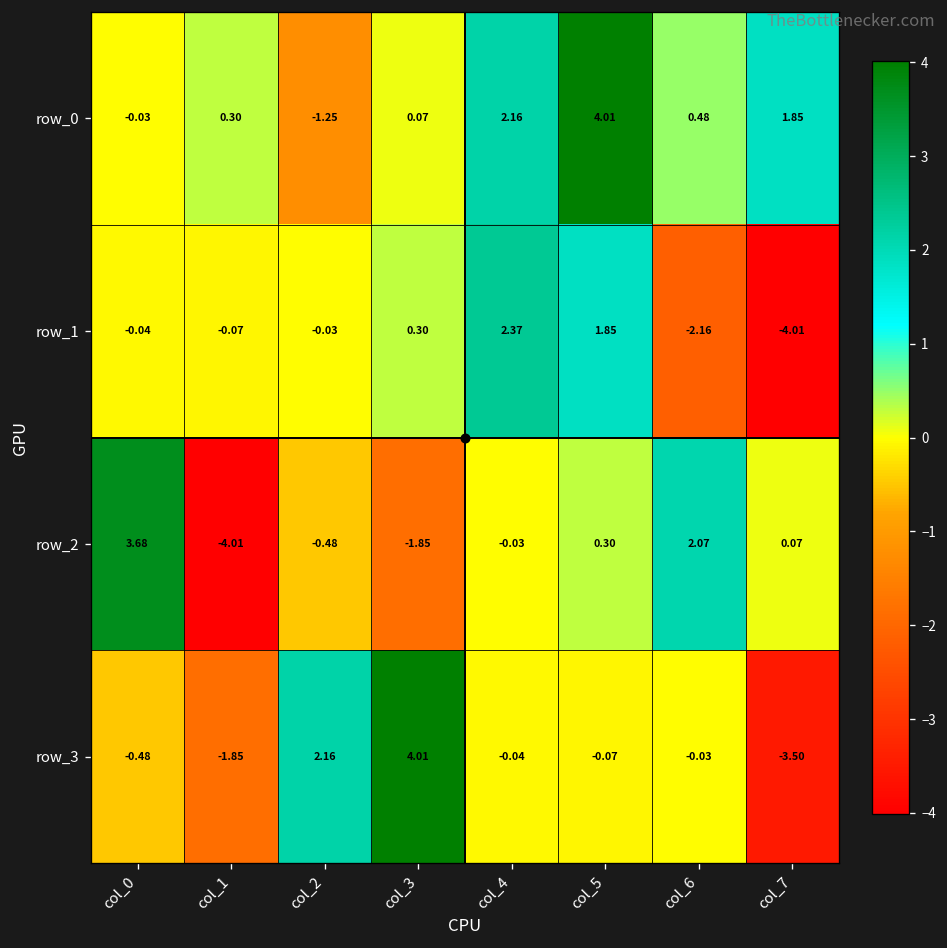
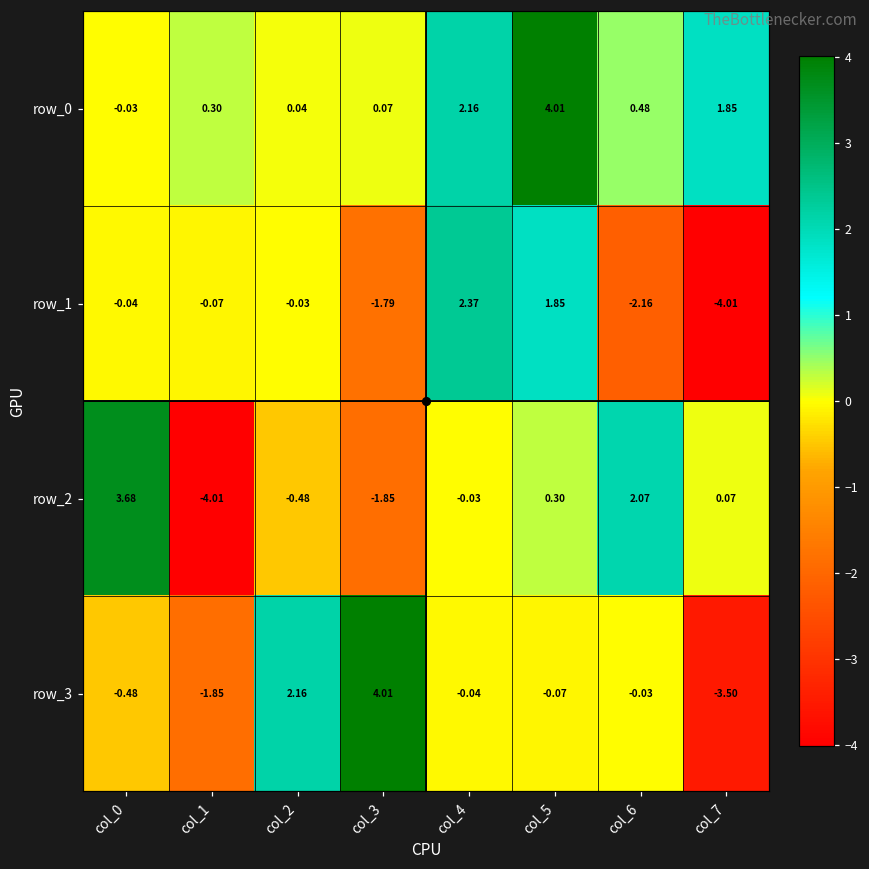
row_0, col_2: -1.25 -> 0.04
row_1, col_3: 0.30 -> -1.79
